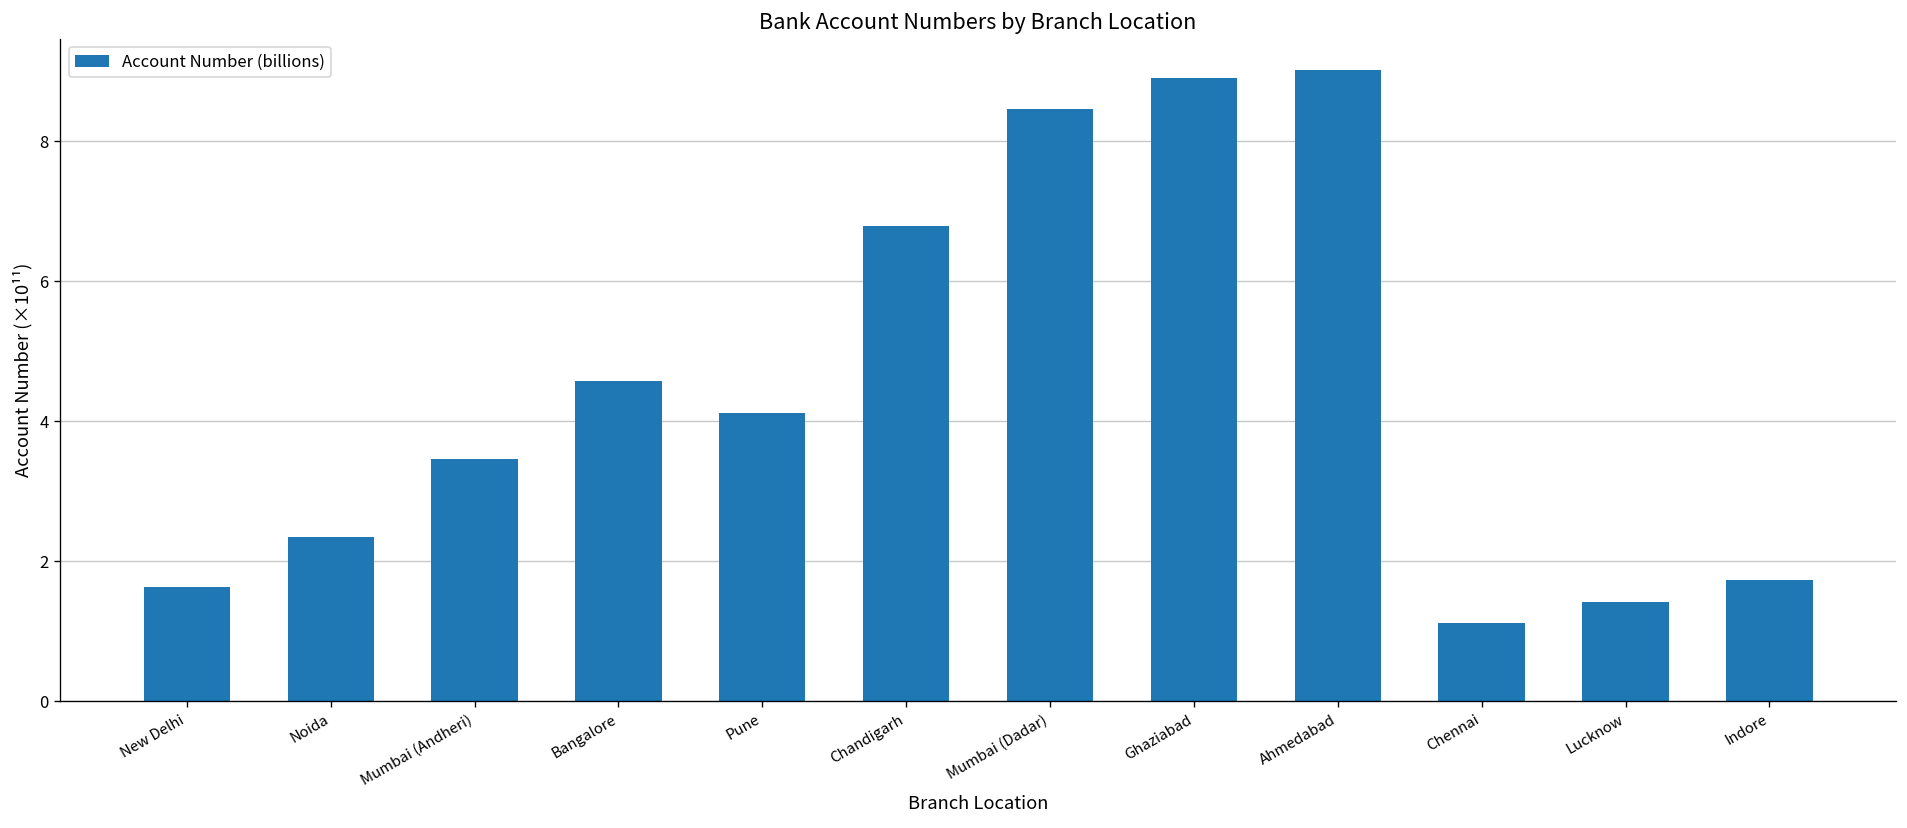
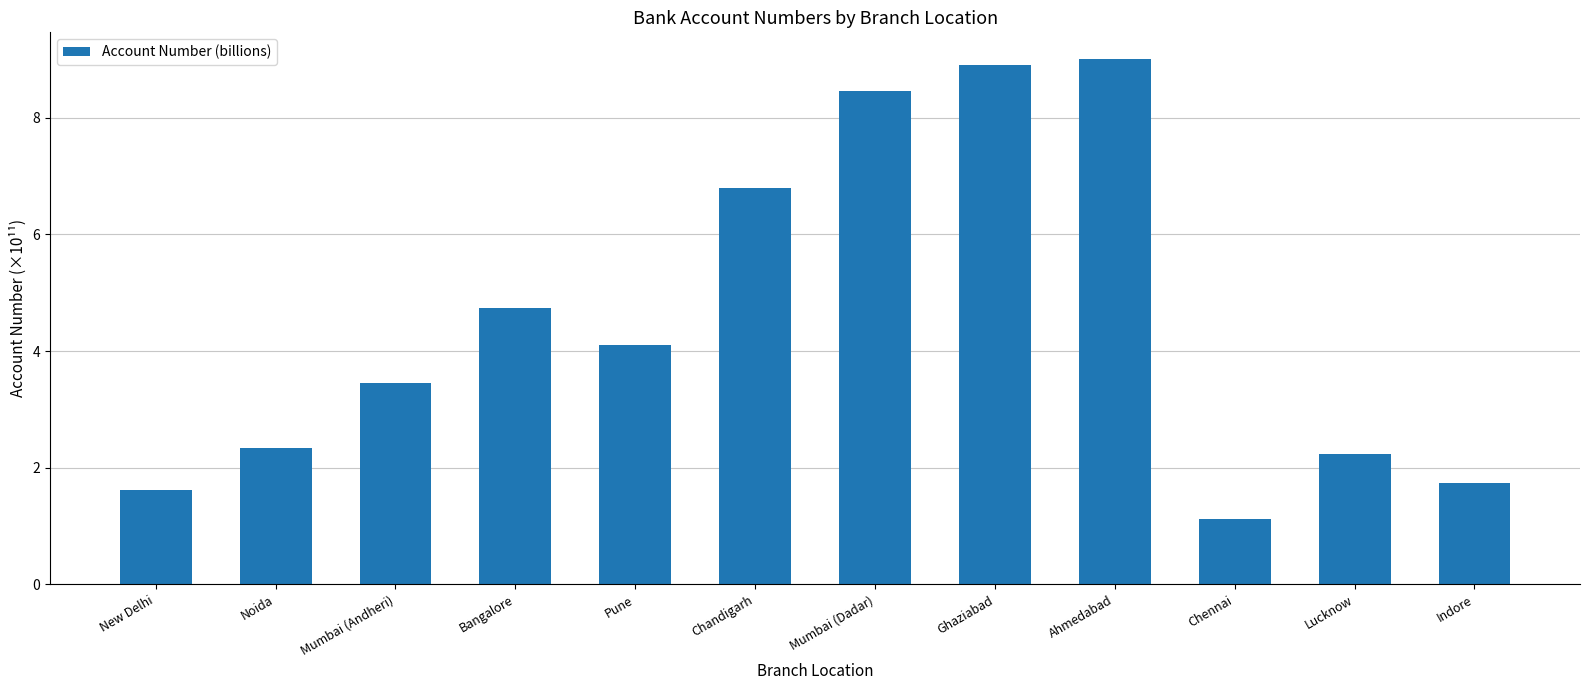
Bangalore: 4.6 -> 4.7
Lucknow: 1.4 -> 2.2
